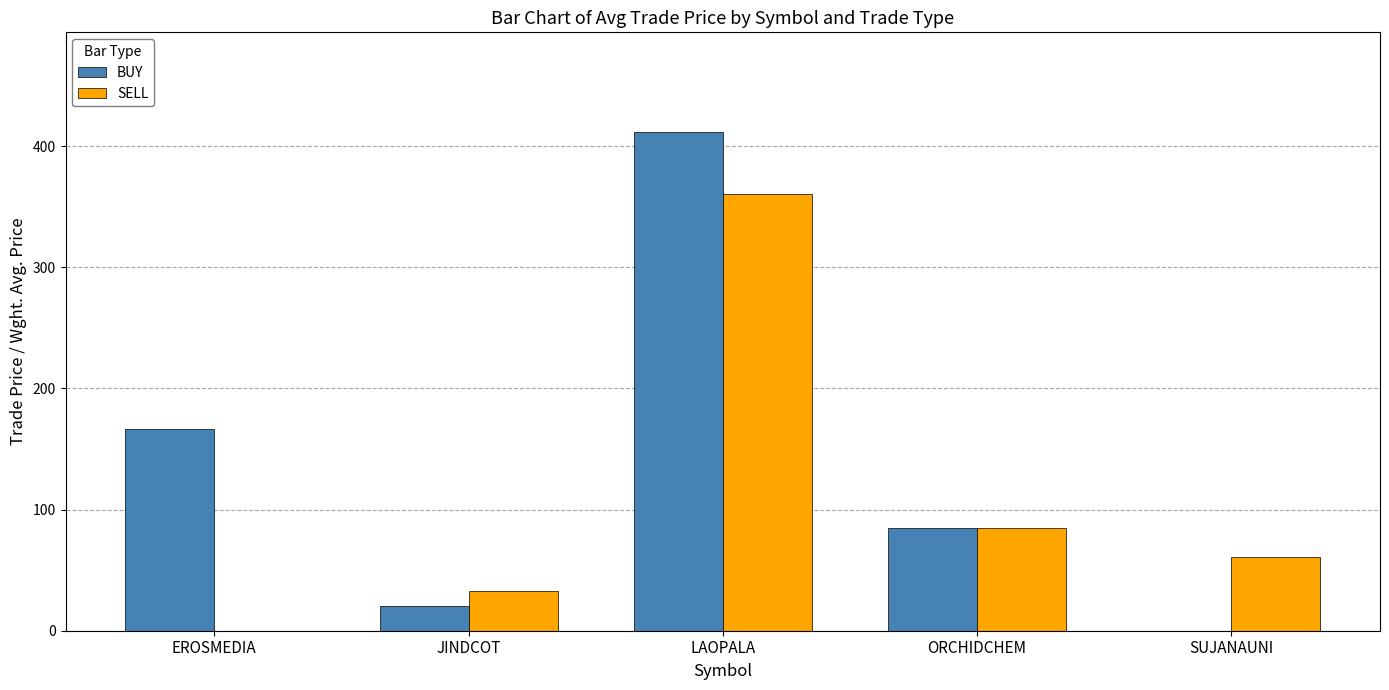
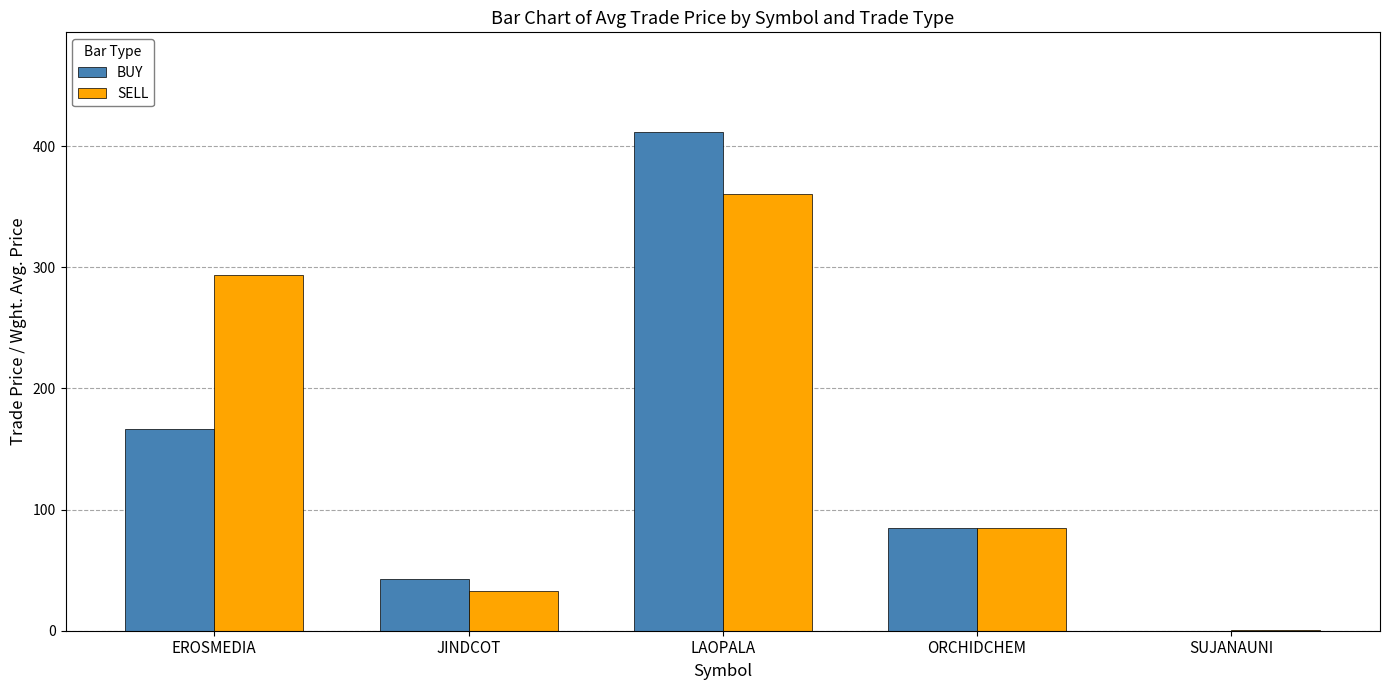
SELL, EROSMEDIA: 0 -> 293
BUY, JINDCOT: 20 -> 43
SELL, SUJANAUNI: 61 -> 1
